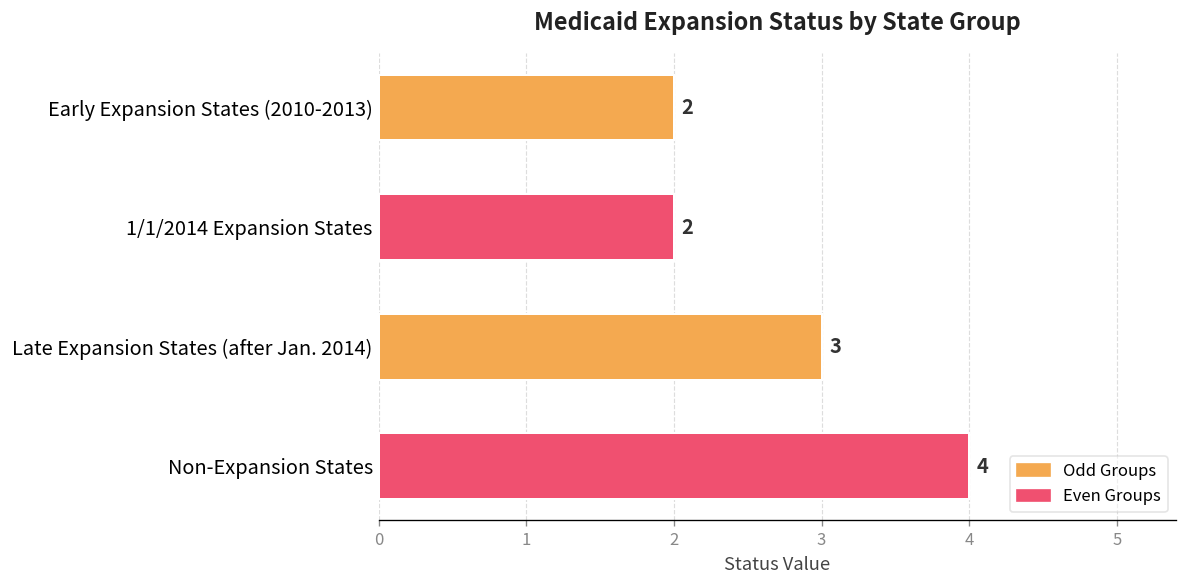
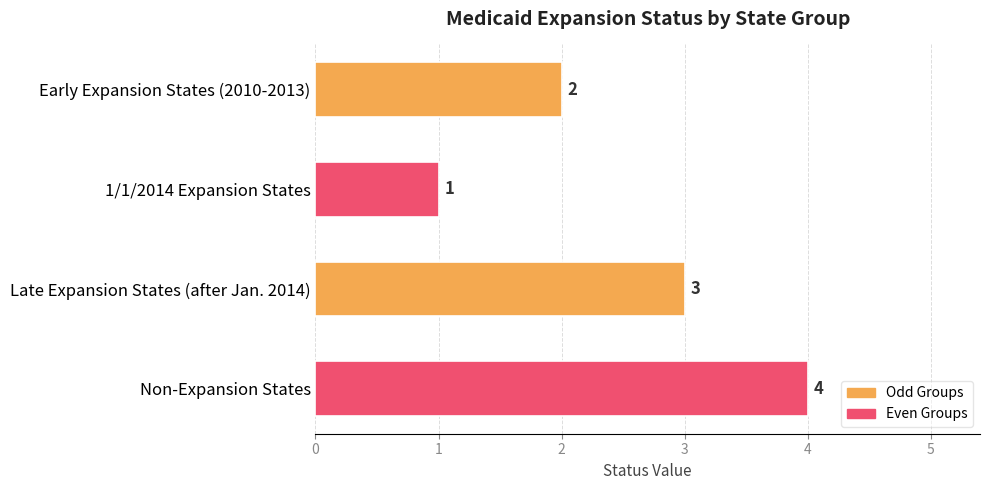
1/1/2014 Expansion States: 2 -> 1
